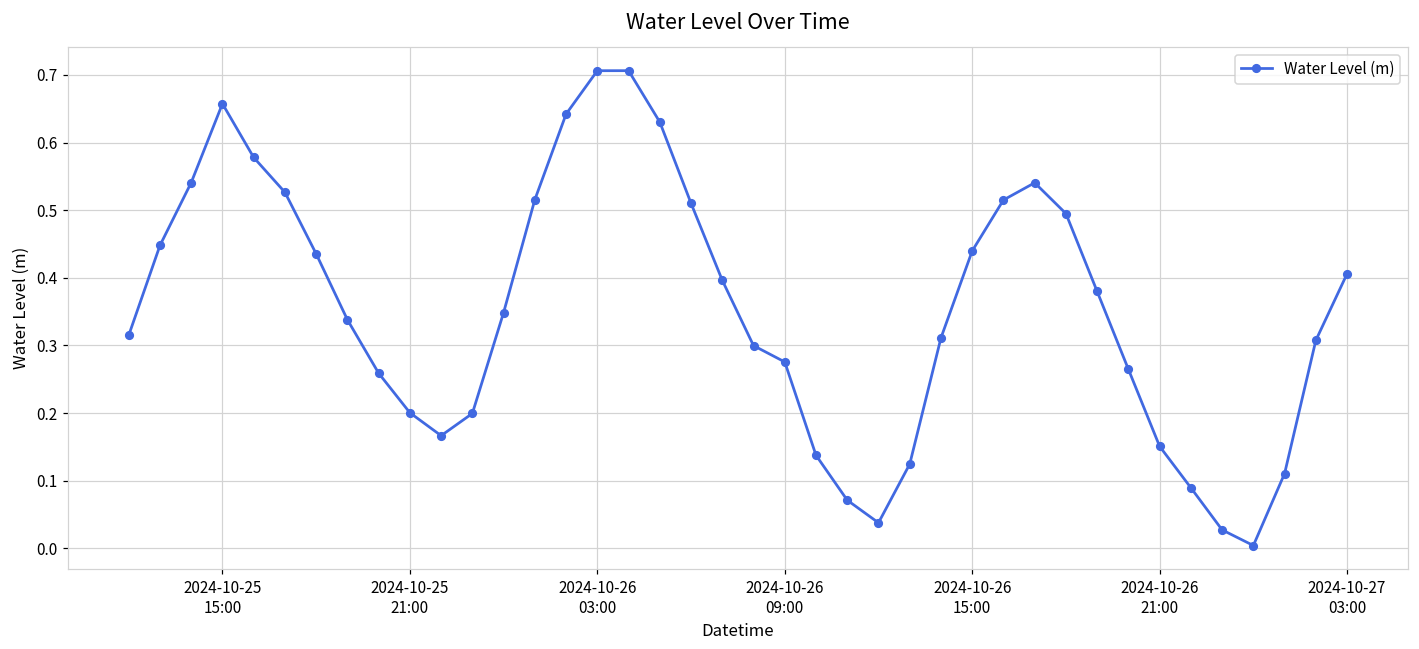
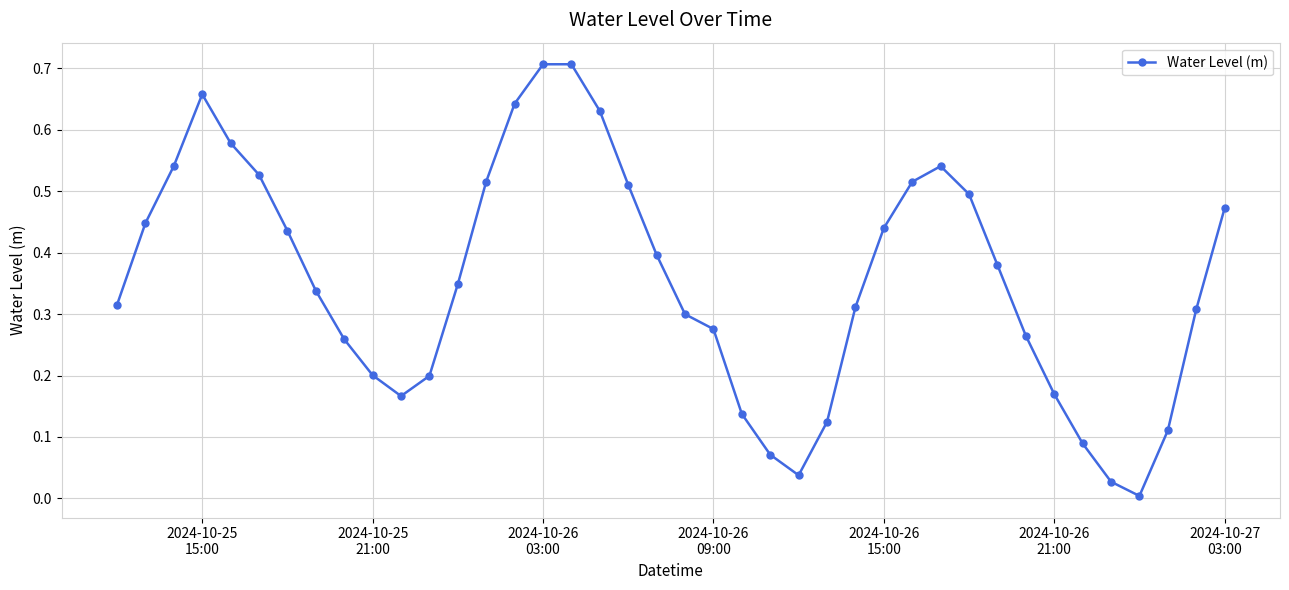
2024-10-26 21:00: 0.15 -> 0.17
2024-10-27 03:00: 0.41 -> 0.47
